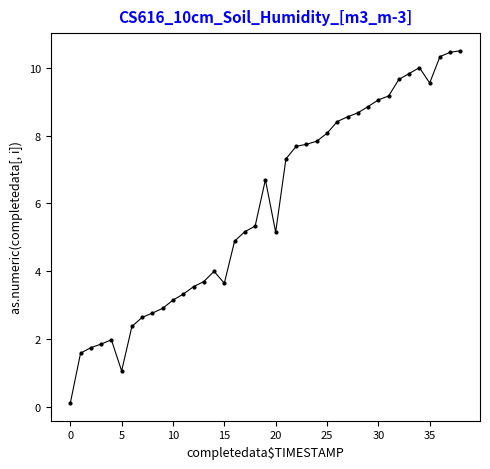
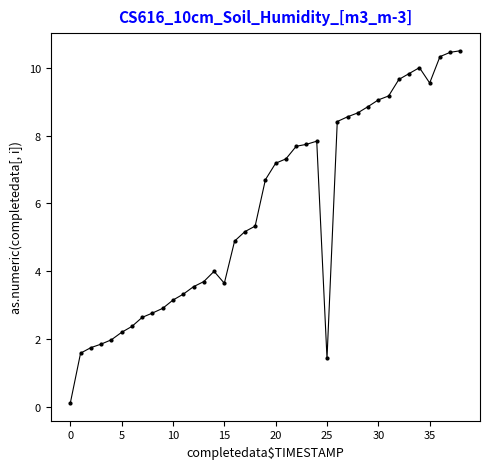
5: 1.1 -> 2.2
20: 5.1 -> 7.2
25: 8.1 -> 1.4
